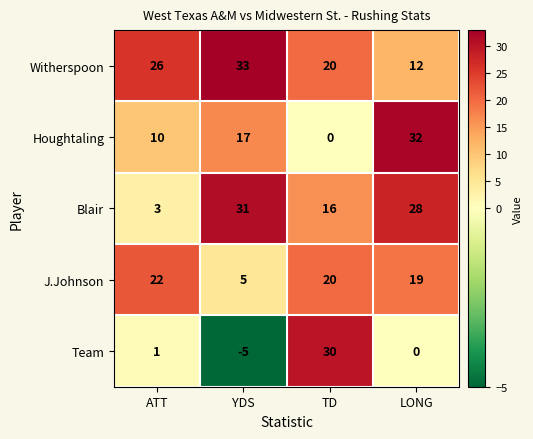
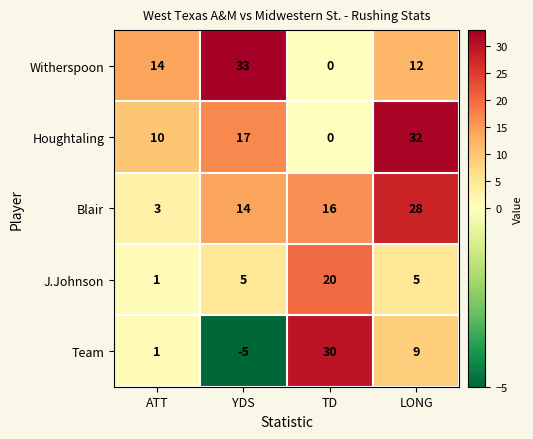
Witherspoon, ATT: 26 -> 14
Witherspoon, TD: 20 -> 0
Blair, YDS: 31 -> 14
J.Johnson, ATT: 22 -> 1
J.Johnson, LONG: 19 -> 5
Team, LONG: 0 -> 9
